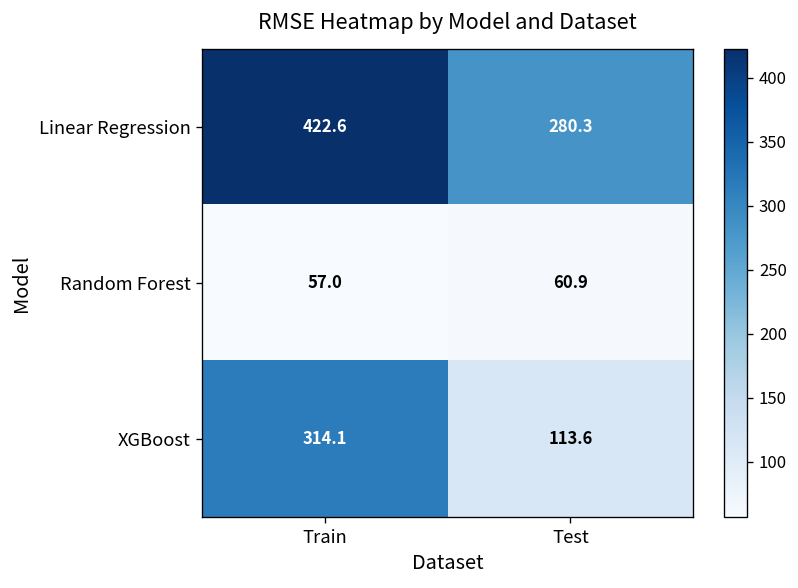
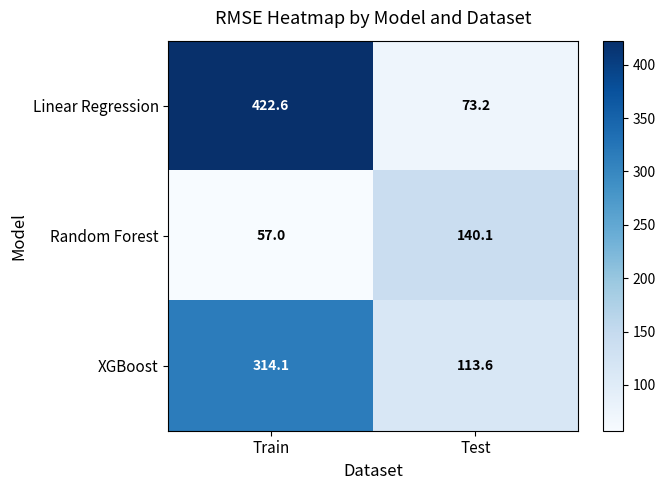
Linear Regression, Test: 280.3 -> 73.2
Random Forest, Test: 60.9 -> 140.1
